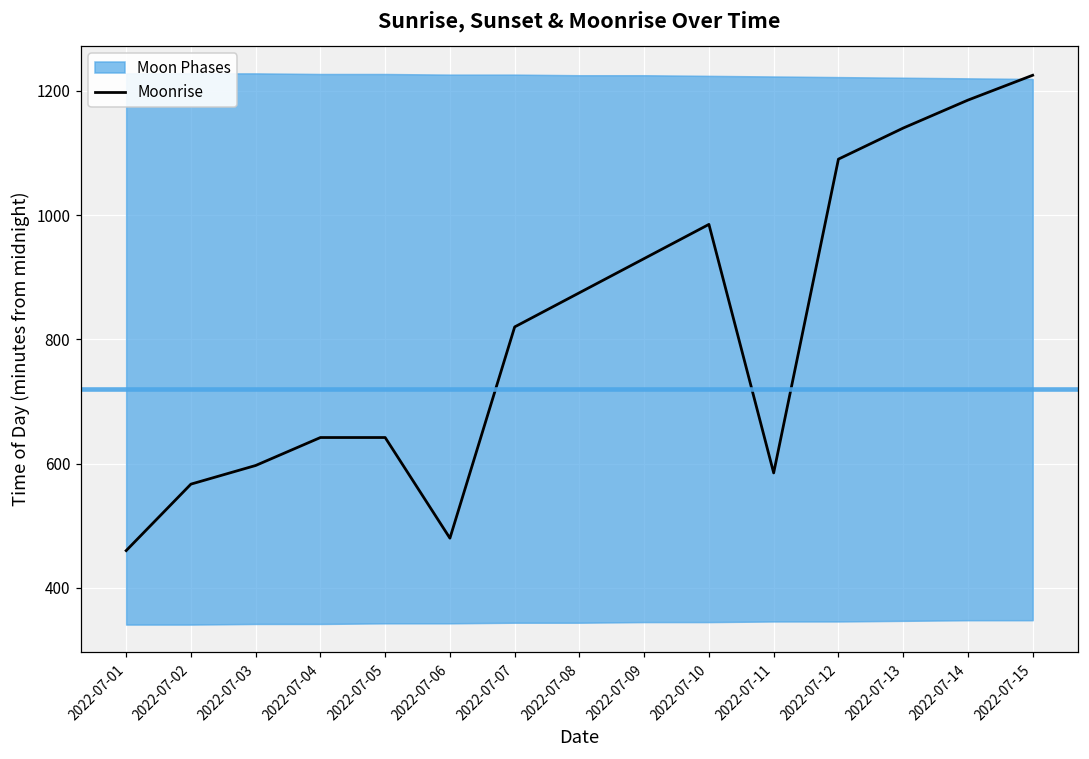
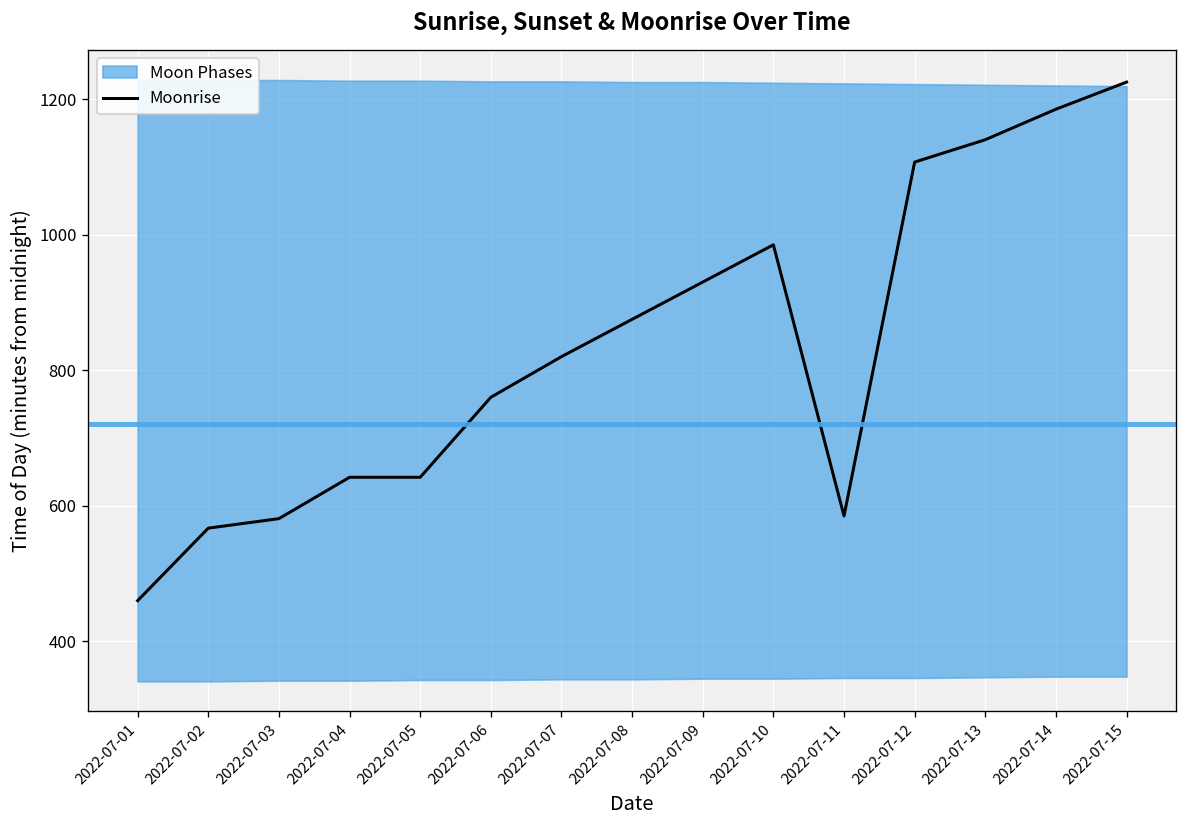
Moonrise, 2022-07-03: 600 -> 580
Moonrise, 2022-07-06: 480 -> 760
Moonrise, 2022-07-12: 1090 -> 1110
